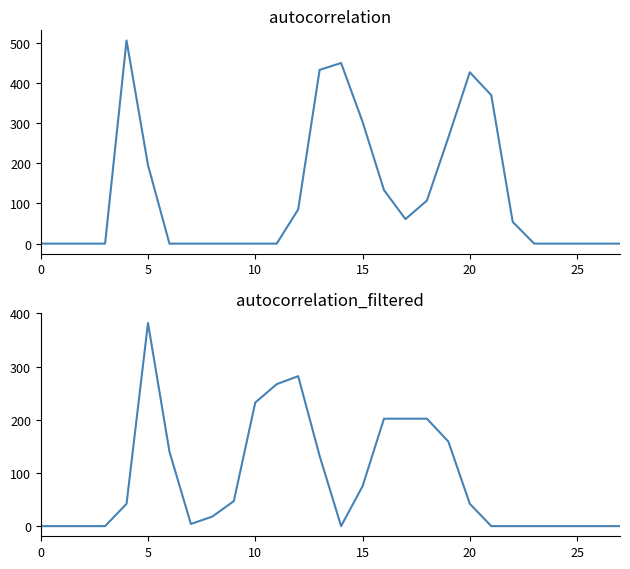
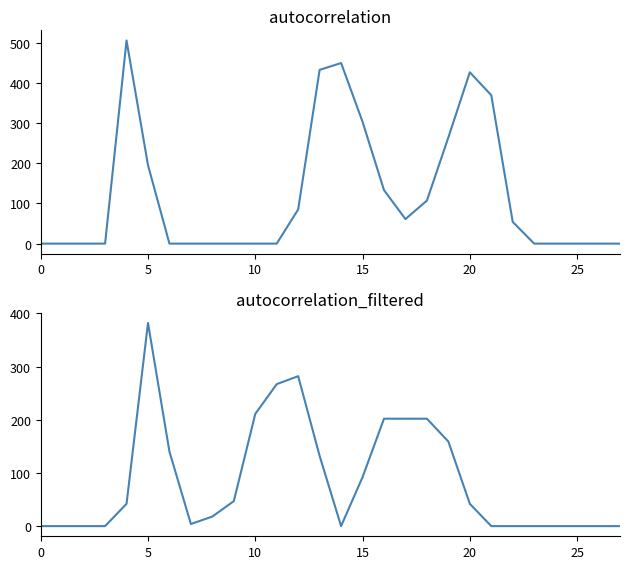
autocorrelation_filtered, 10: 230 -> 210
autocorrelation_filtered, 15: 80 -> 90
